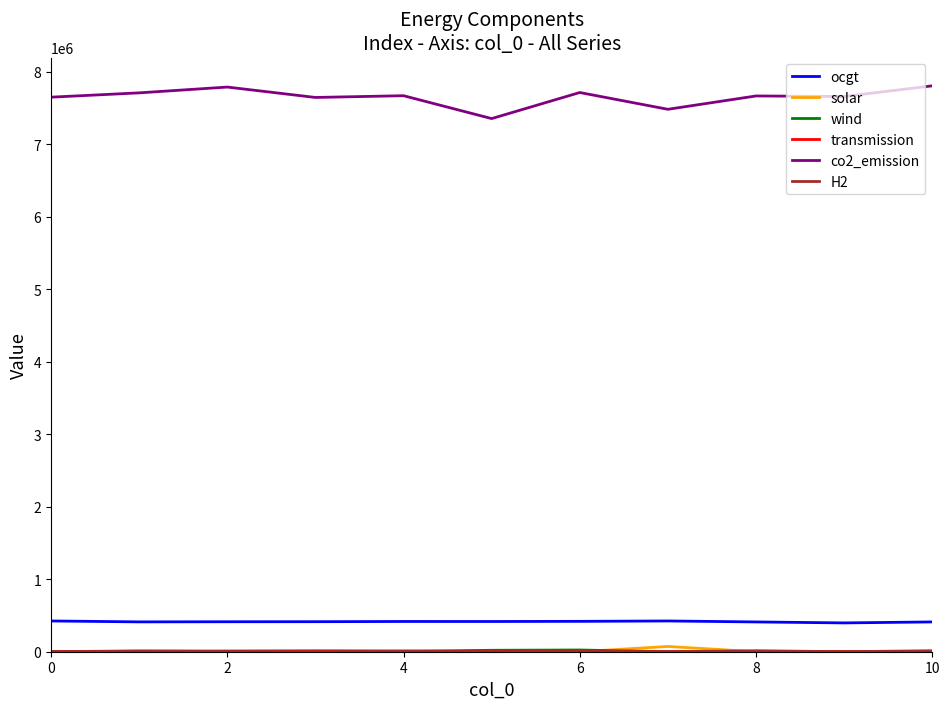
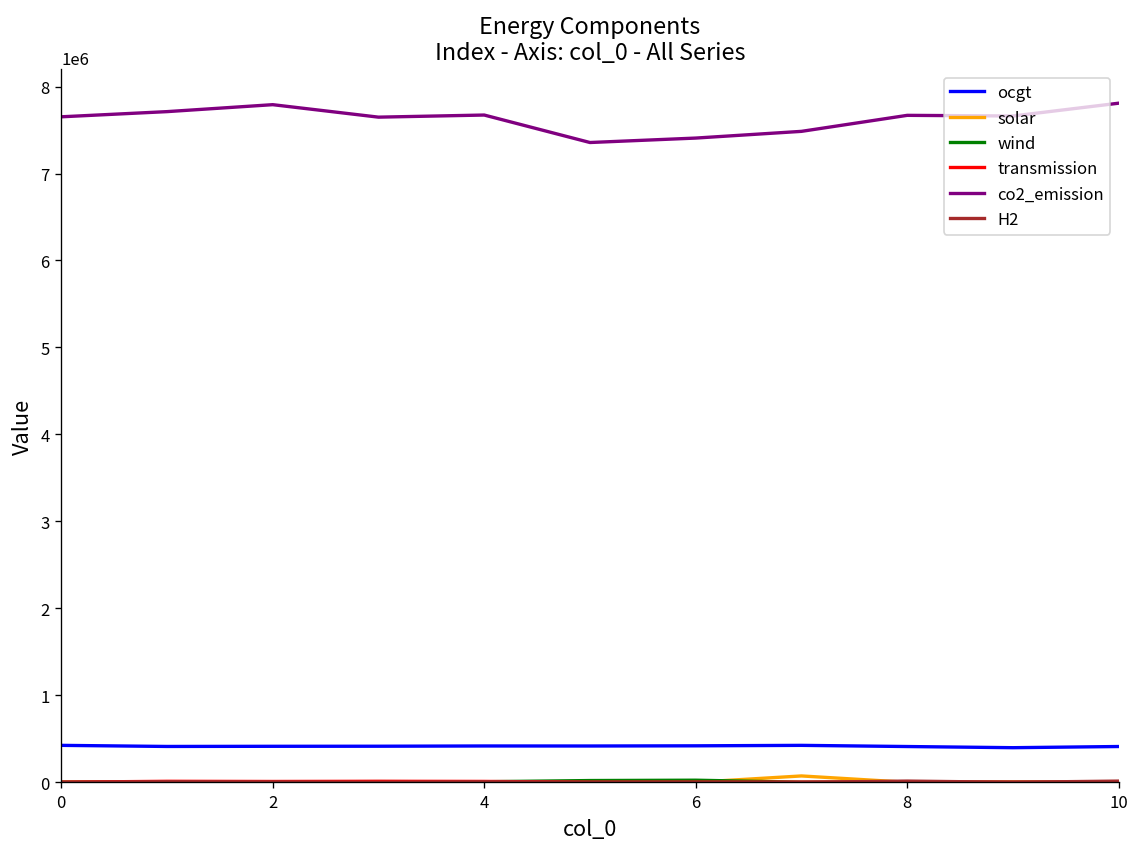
co2_emission, 6: 7700000 -> 7400000
